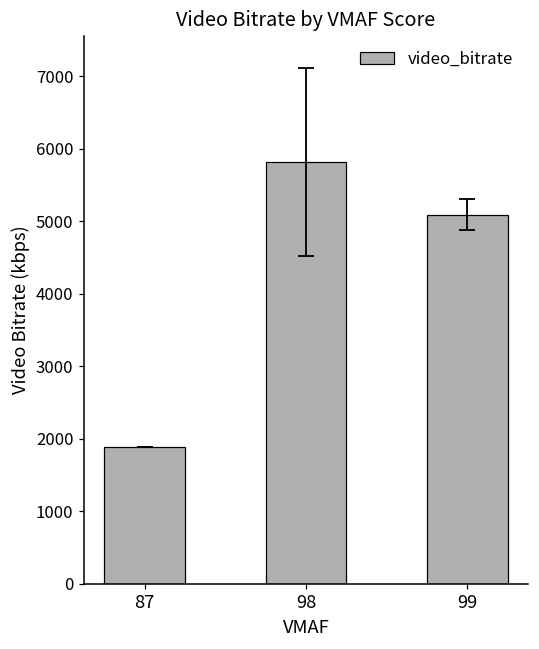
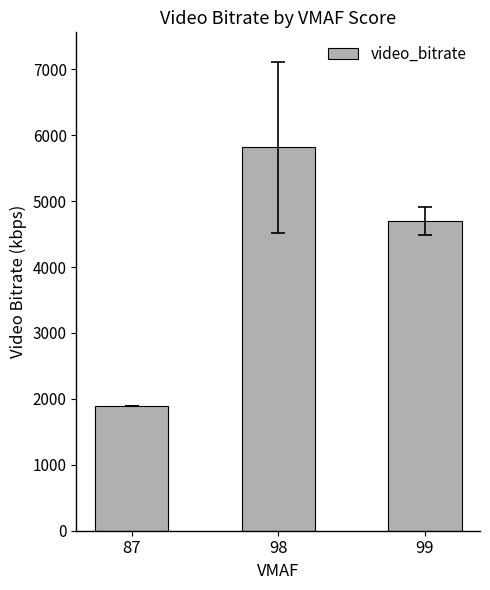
video_bitrate, 99: 5100 -> 4700
